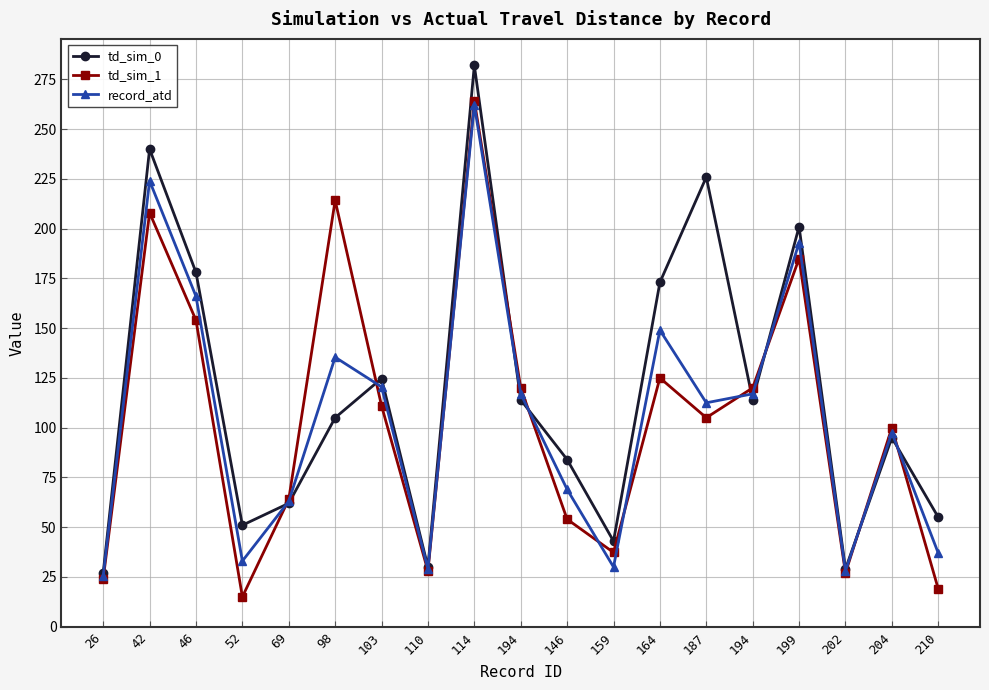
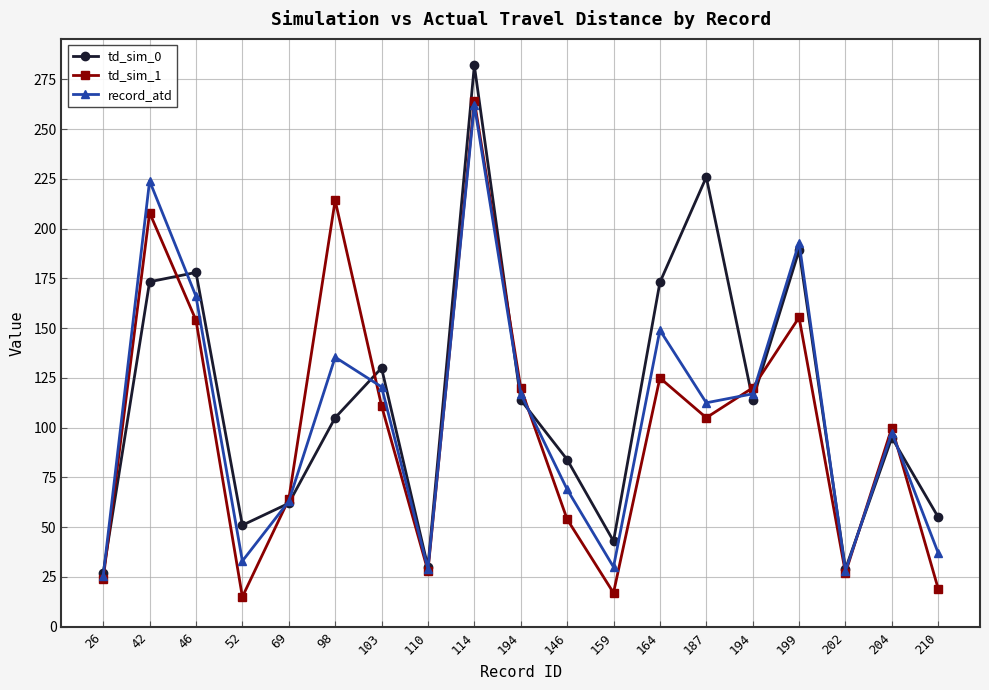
td_sim_0, 42: 240 -> 173
td_sim_0, 103: 125 -> 130
td_sim_1, 159: 37 -> 17
td_sim_0, 199: 201 -> 189
td_sim_1, 199: 185 -> 155
